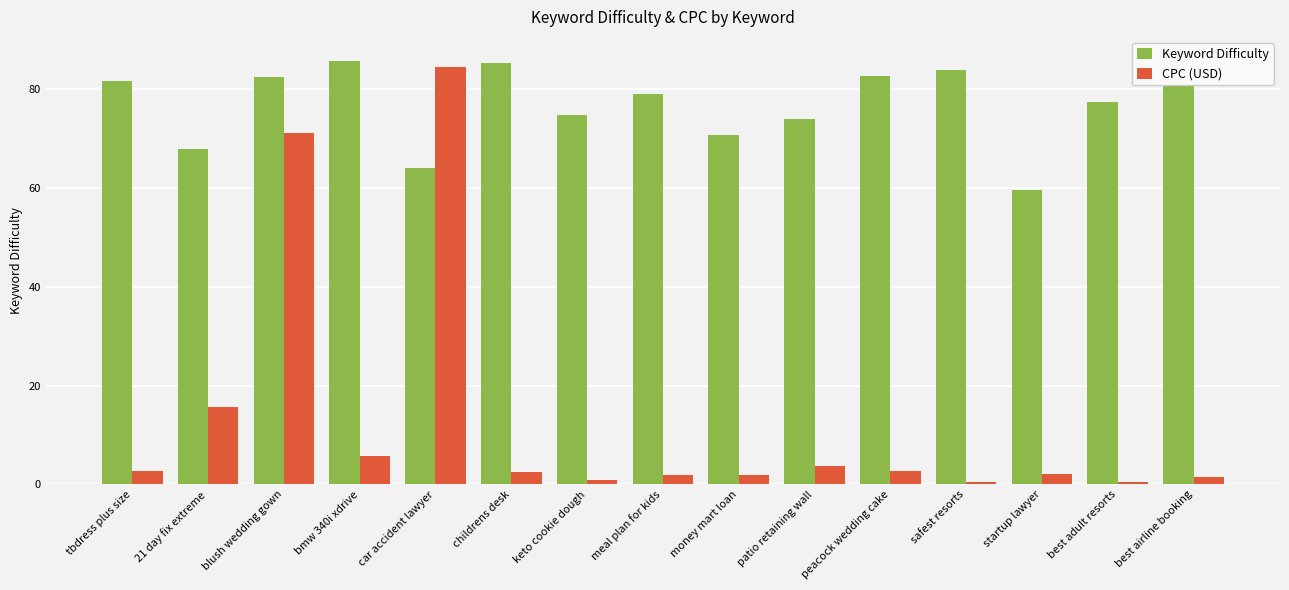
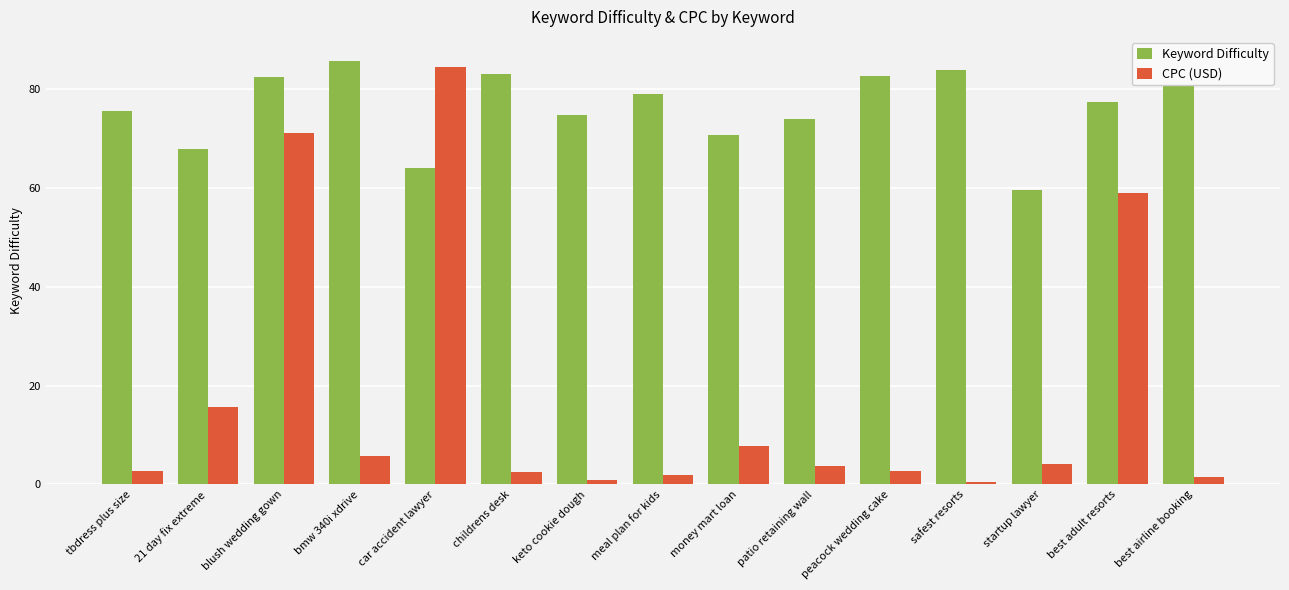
Keyword Difficulty, tbdress plus size: 82 -> 76
Keyword Difficulty, childrens desk: 85 -> 83
CPC (USD), money mart loan: 2 -> 8
CPC (USD), startup lawyer: 2 -> 4
CPC (USD), best adult resorts: 1 -> 59
